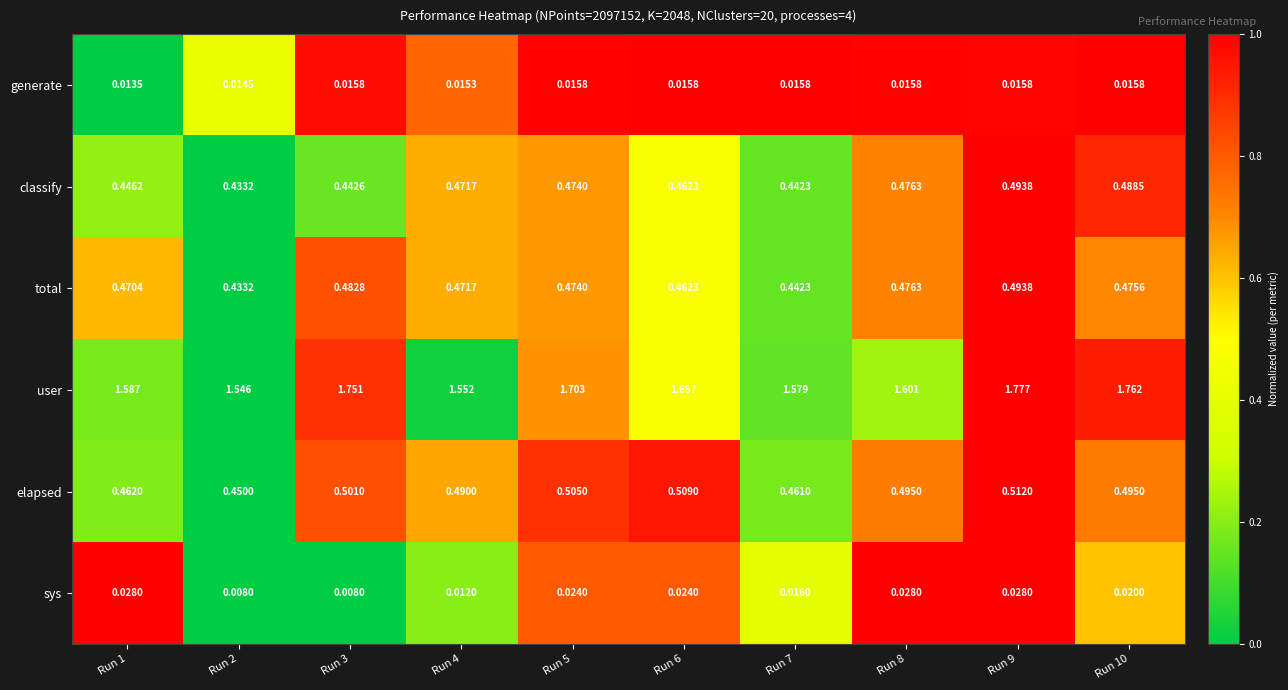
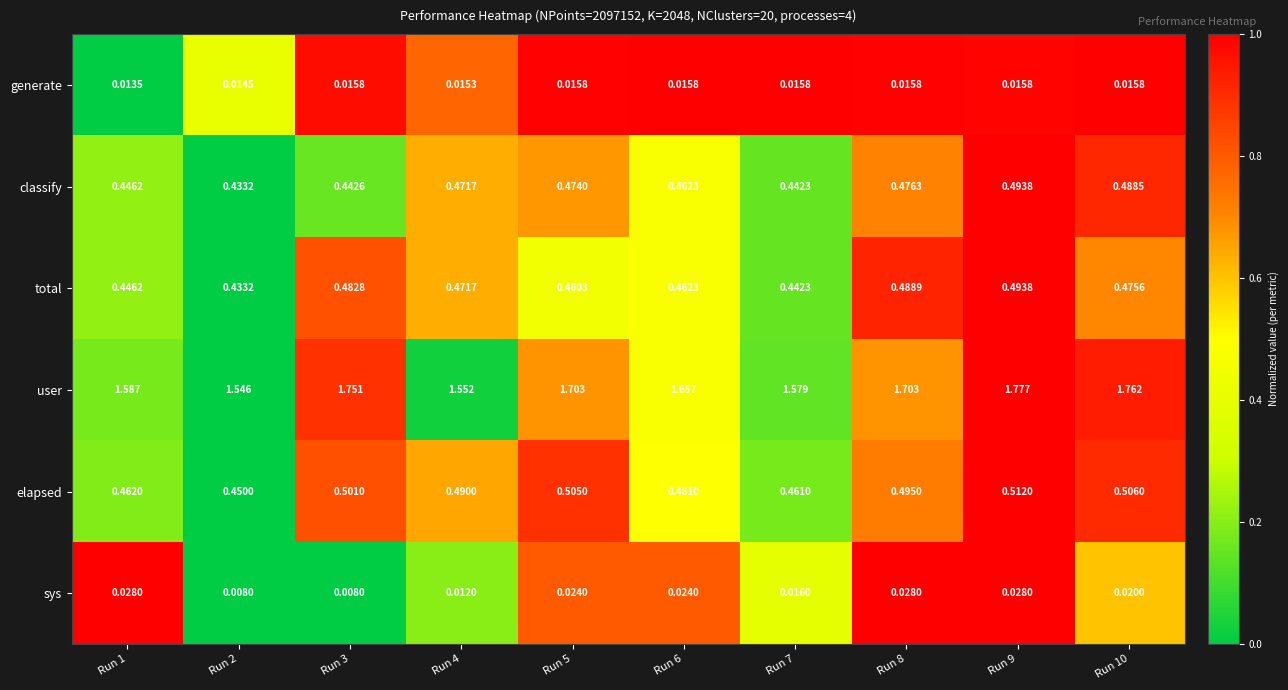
total, Run 1: 0.4704 -> 0.4462
total, Run 5: 0.4740 -> 0.4603
total, Run 8: 0.4763 -> 0.4889
user, Run 8: 1.601 -> 1.703
elapsed, Run 6: 0.5090 -> 0.4810
elapsed, Run 10: 0.4950 -> 0.5060
